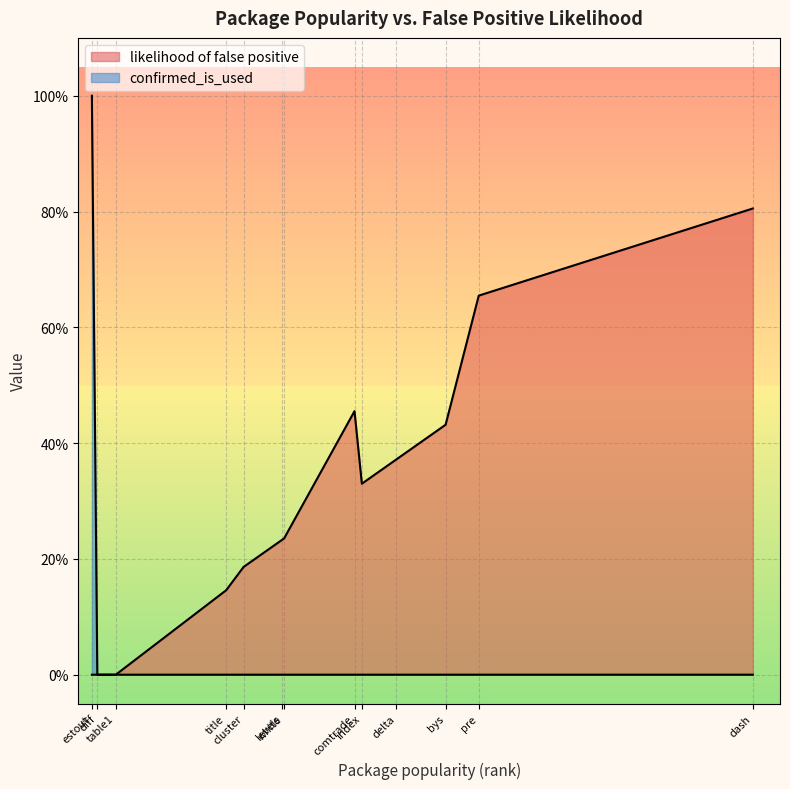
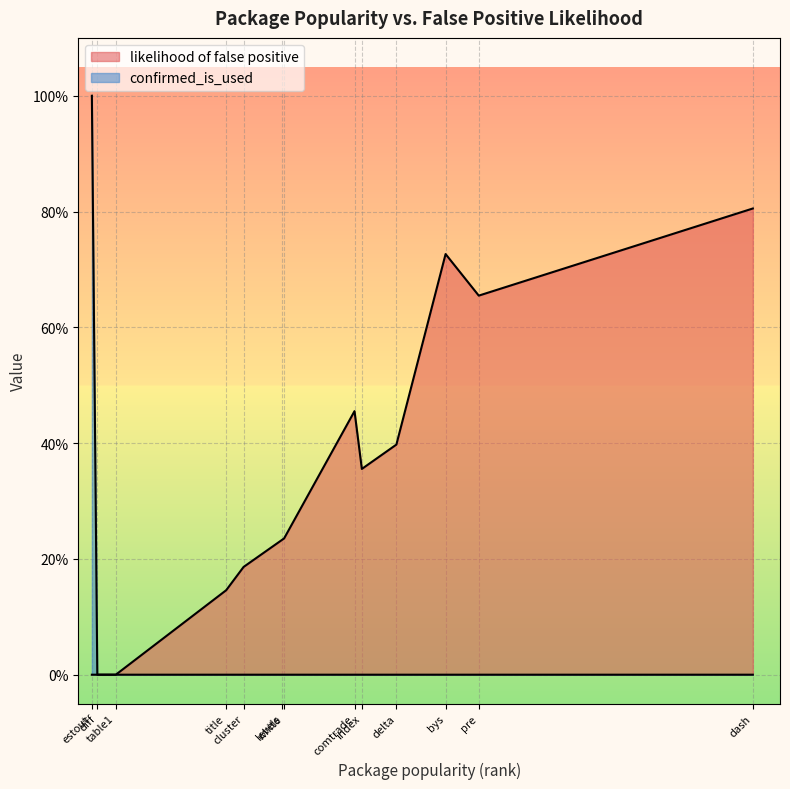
likelihood of false positive, index: 33% -> 36%
likelihood of false positive, delta: 37% -> 40%
likelihood of false positive, bys: 43% -> 73%
